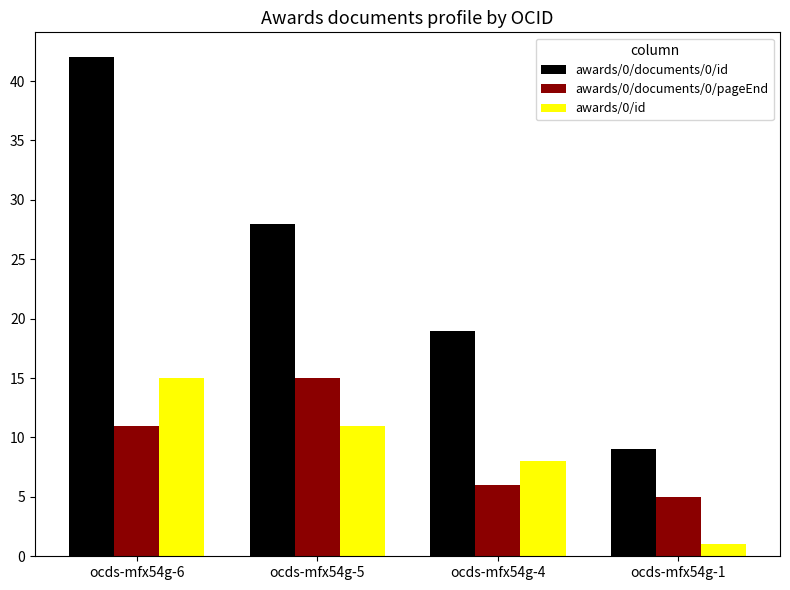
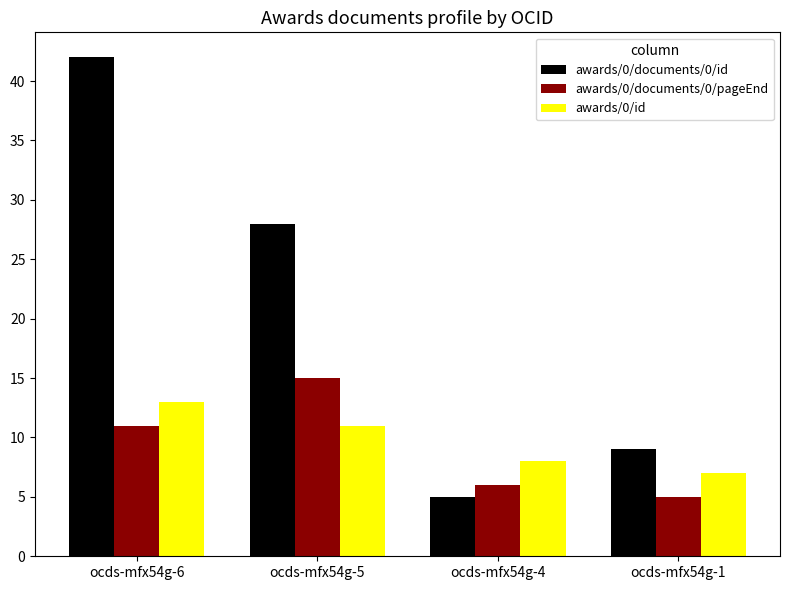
awards/0/id, ocds-mfx54g-6: 15 -> 13
awards/0/documents/0/id, ocds-mfx54g-4: 19 -> 5
awards/0/id, ocds-mfx54g-1: 1 -> 7
